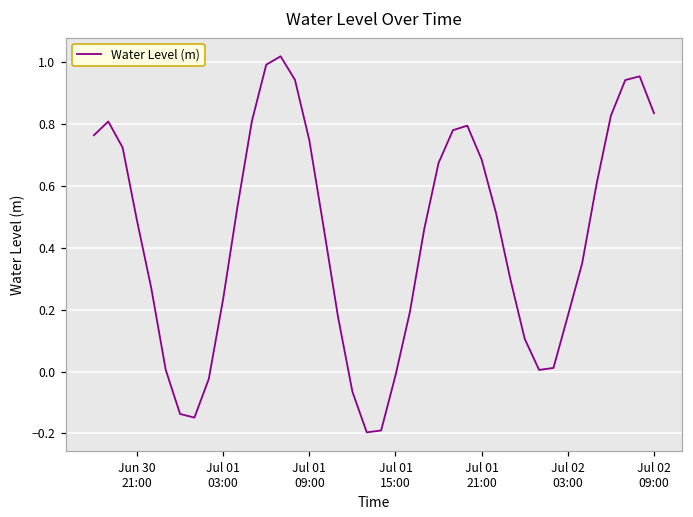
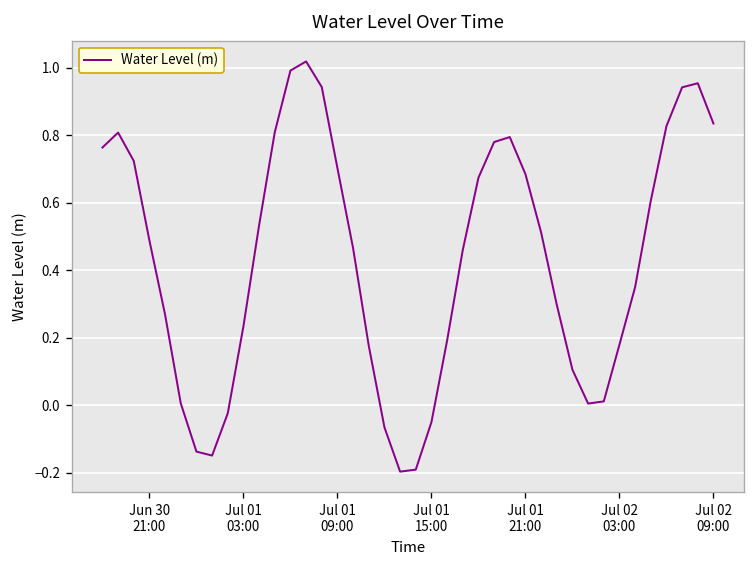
Jul 01 09:00: 0.75 -> 0.70
Jul 01 15:00: -0.01 -> -0.05
